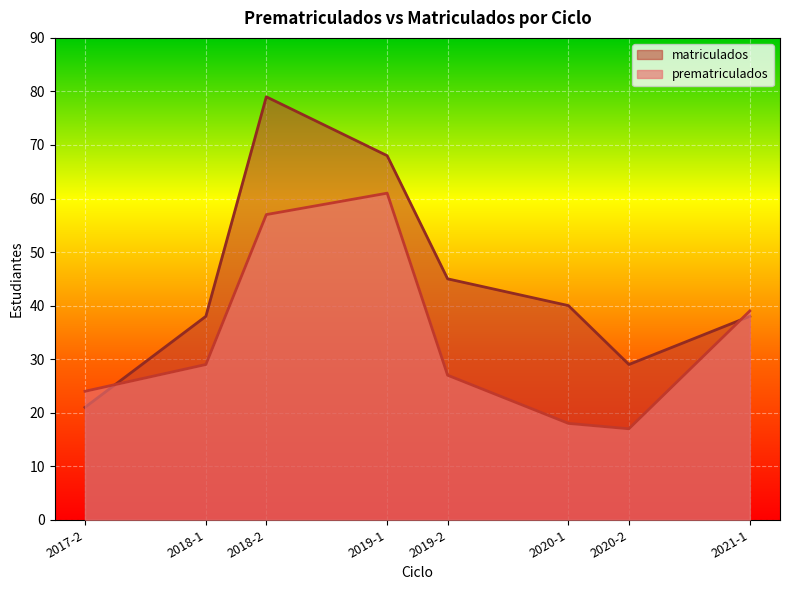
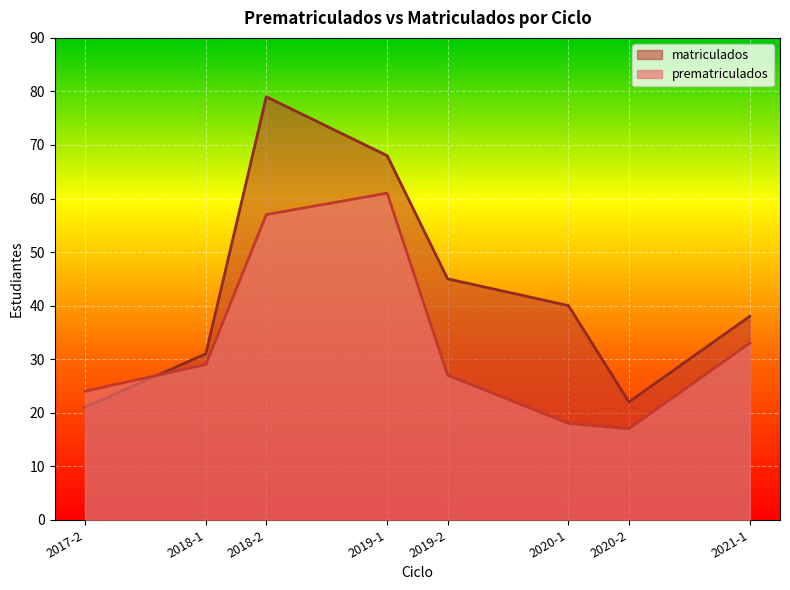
matriculados, 2018-1: 38 -> 31
matriculados, 2020-2: 29 -> 22
prematriculados, 2021-1: 39 -> 33
